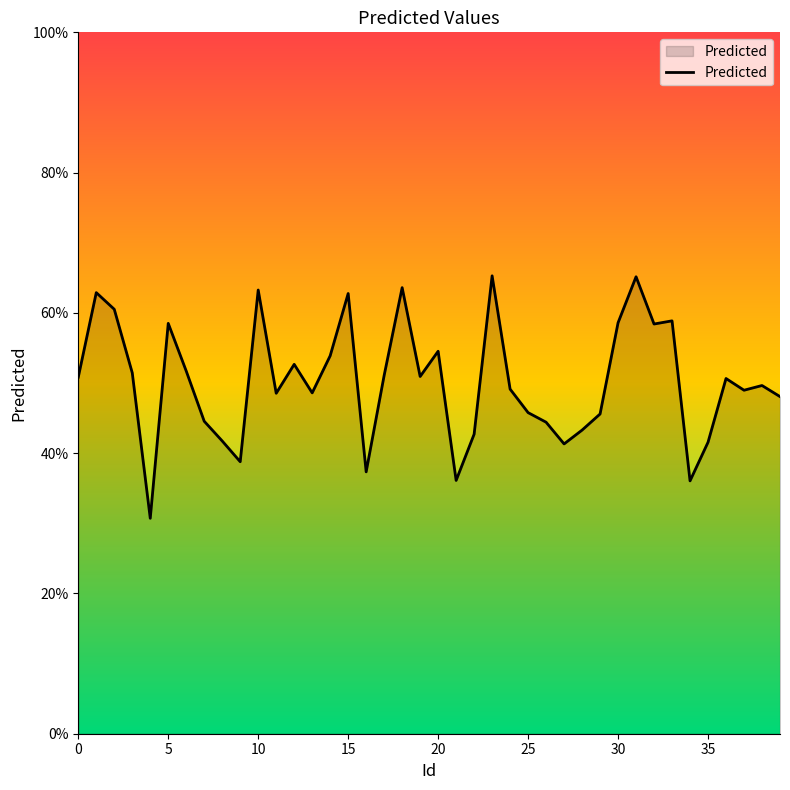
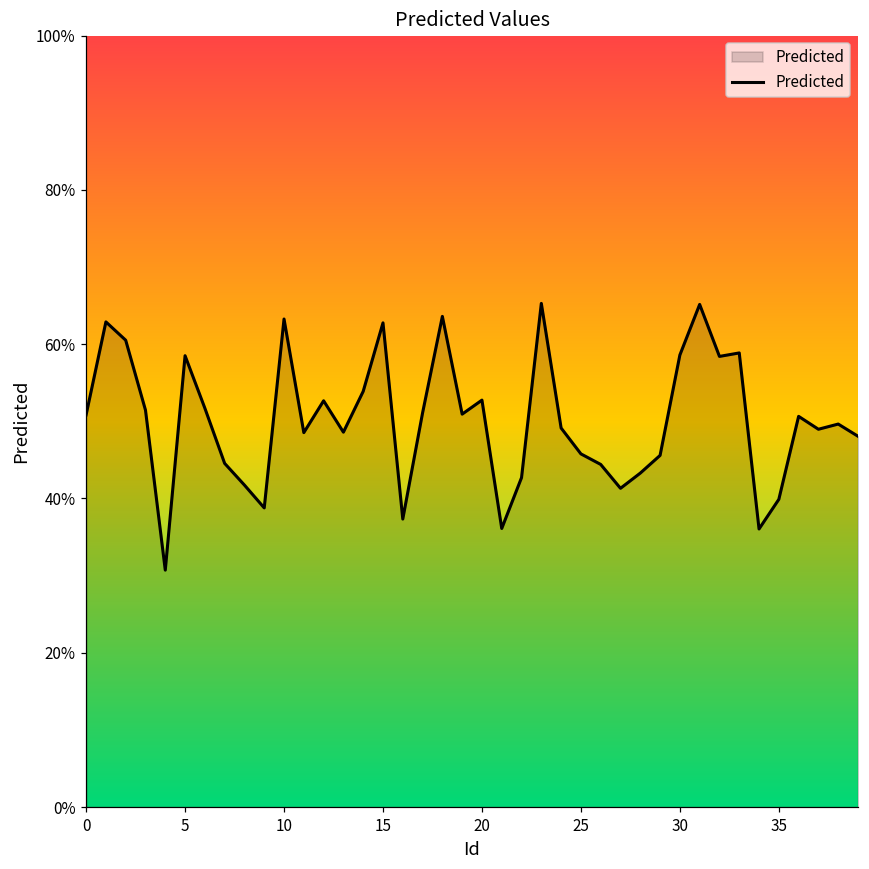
20: 55% -> 53%
35: 42% -> 40%
